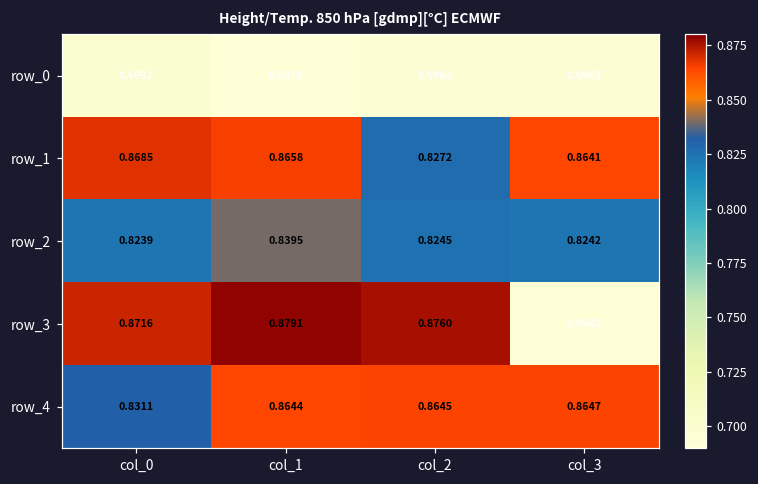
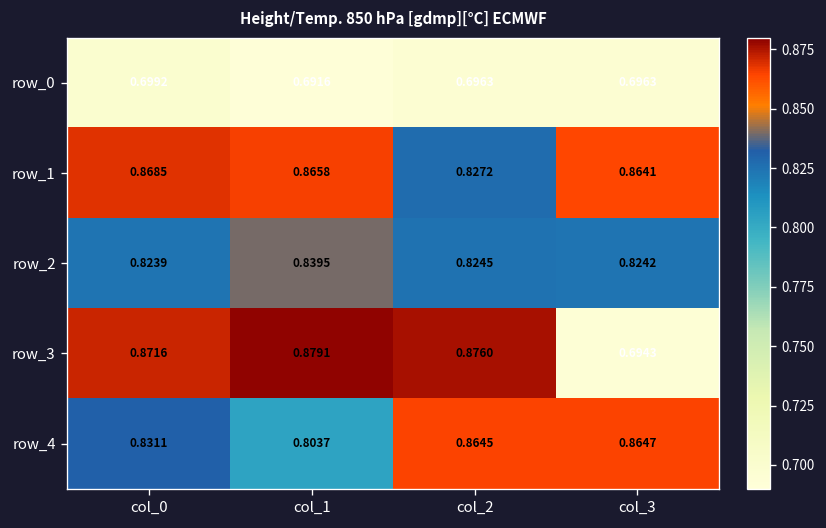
row_4, col_1: 0.8644 -> 0.8037
